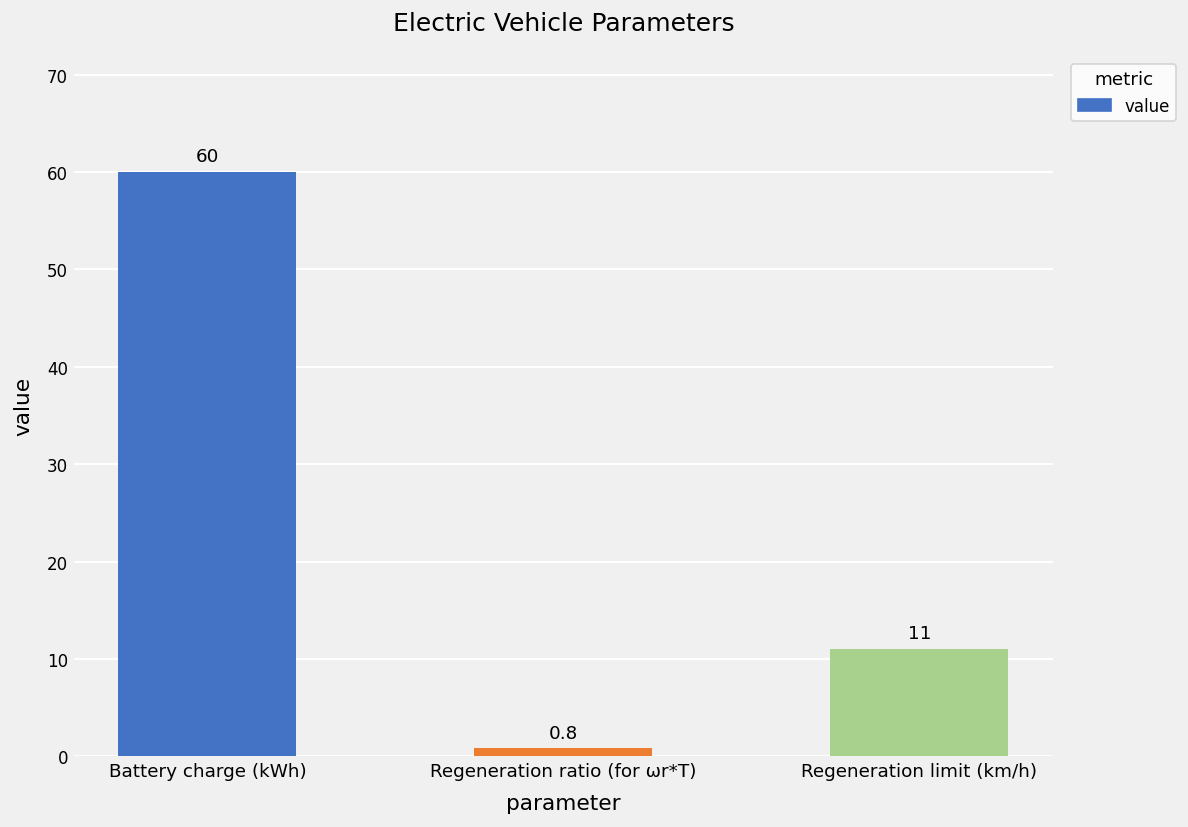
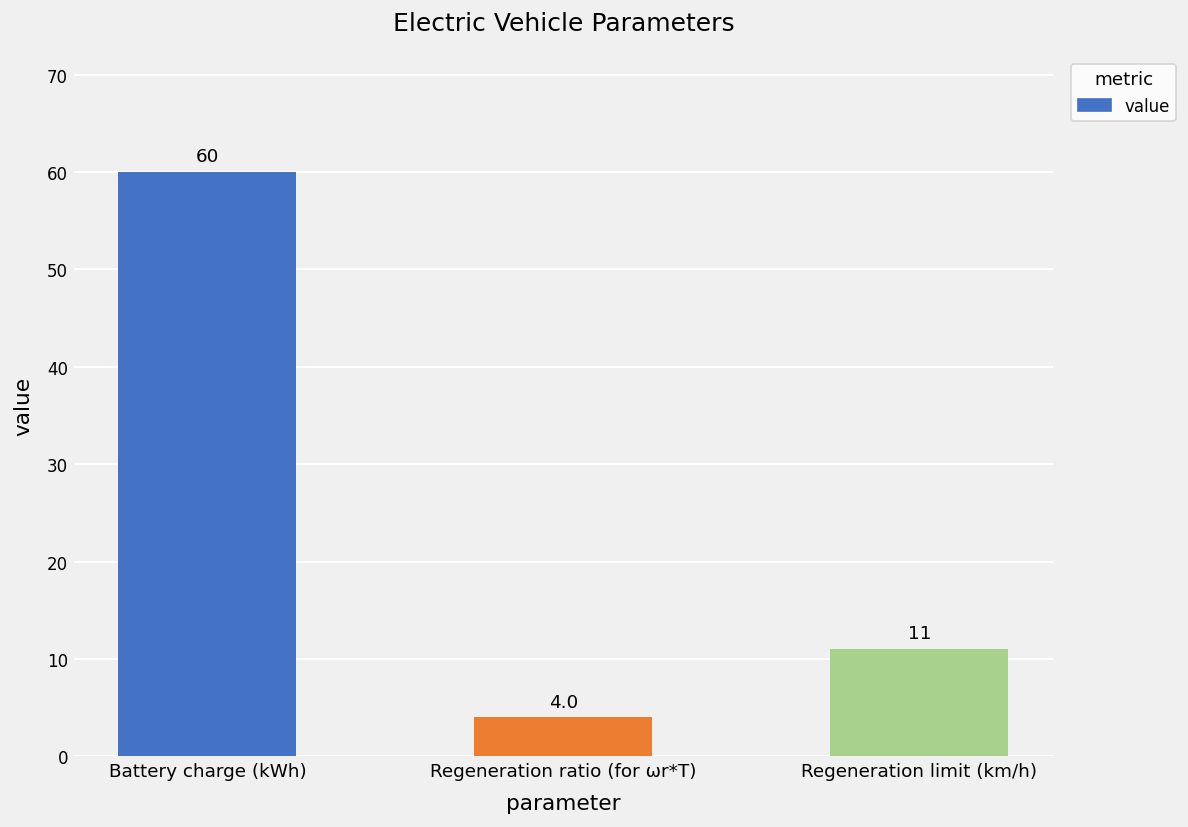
Regeneration ratio (for ωr*T): 0.8 -> 4.0
